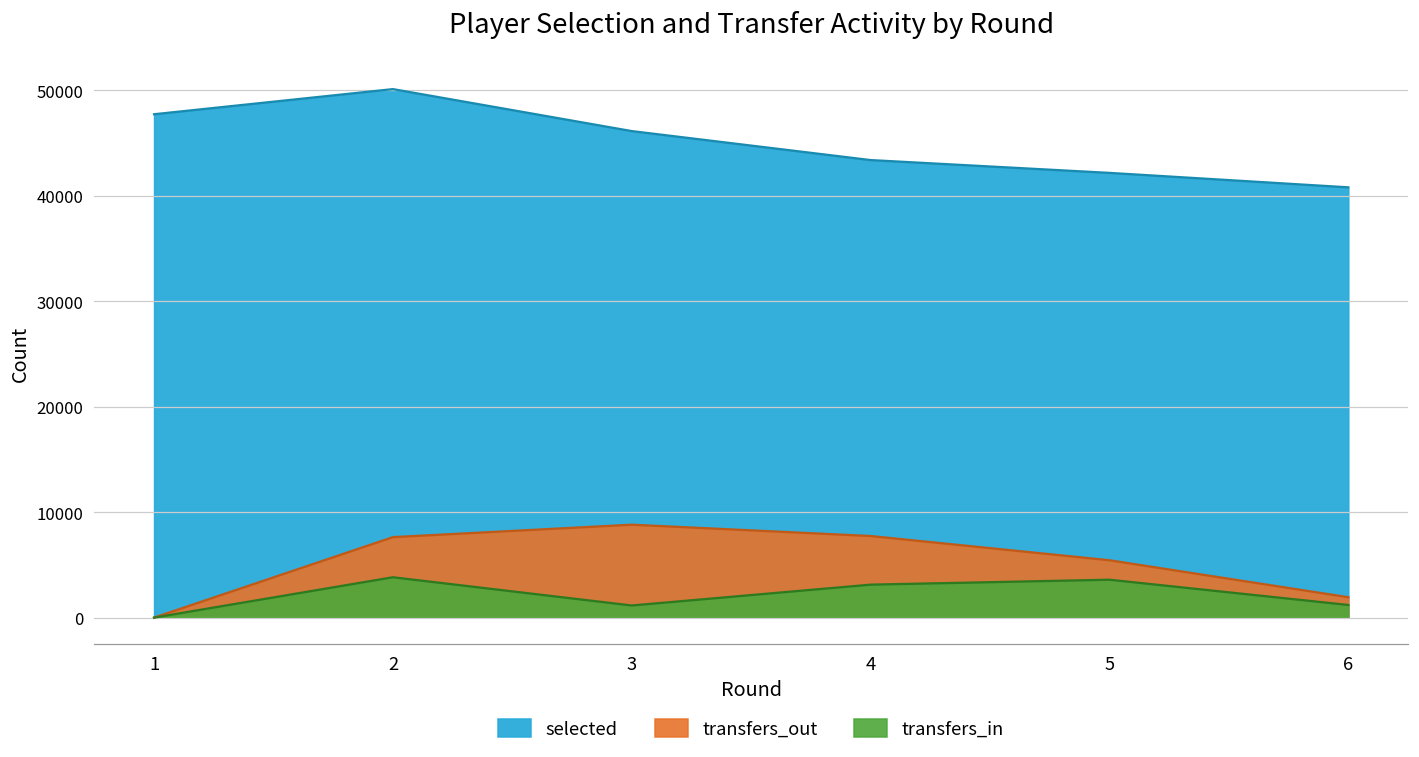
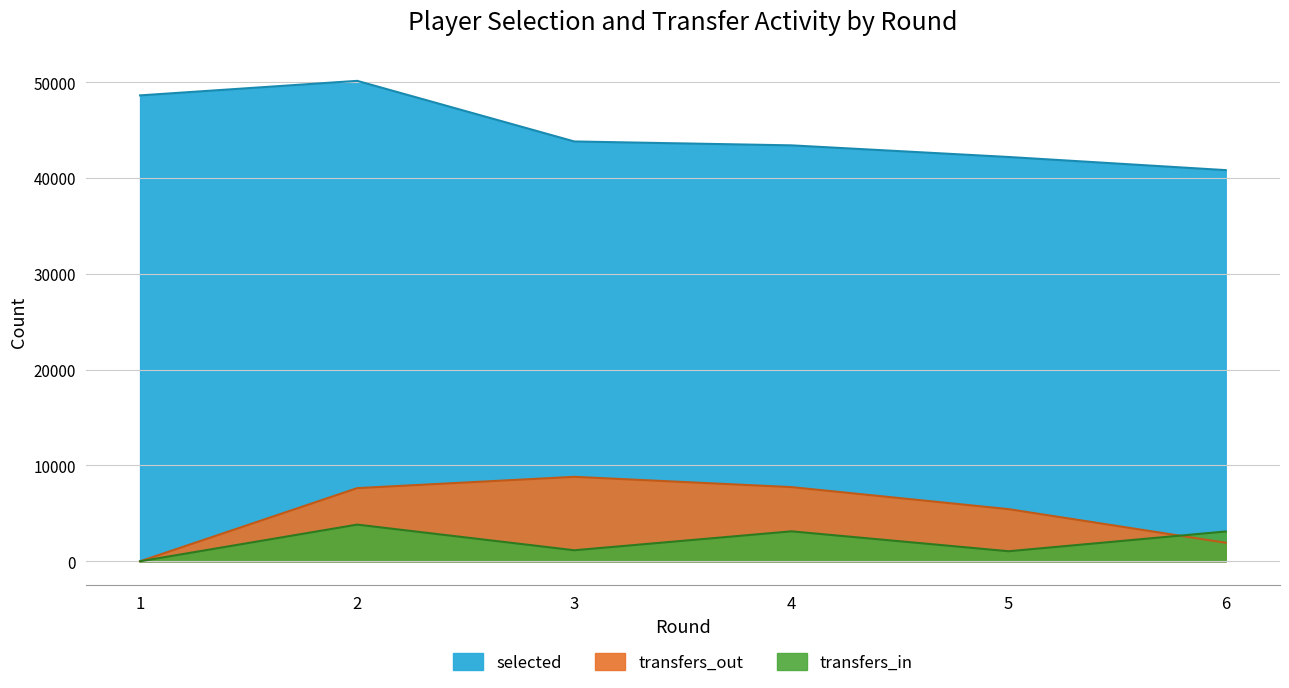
selected, 1: 48000 -> 49000
selected, 3: 46000 -> 44000
transfers_in, 5: 4000 -> 1000
transfers_in, 6: 1000 -> 3000
